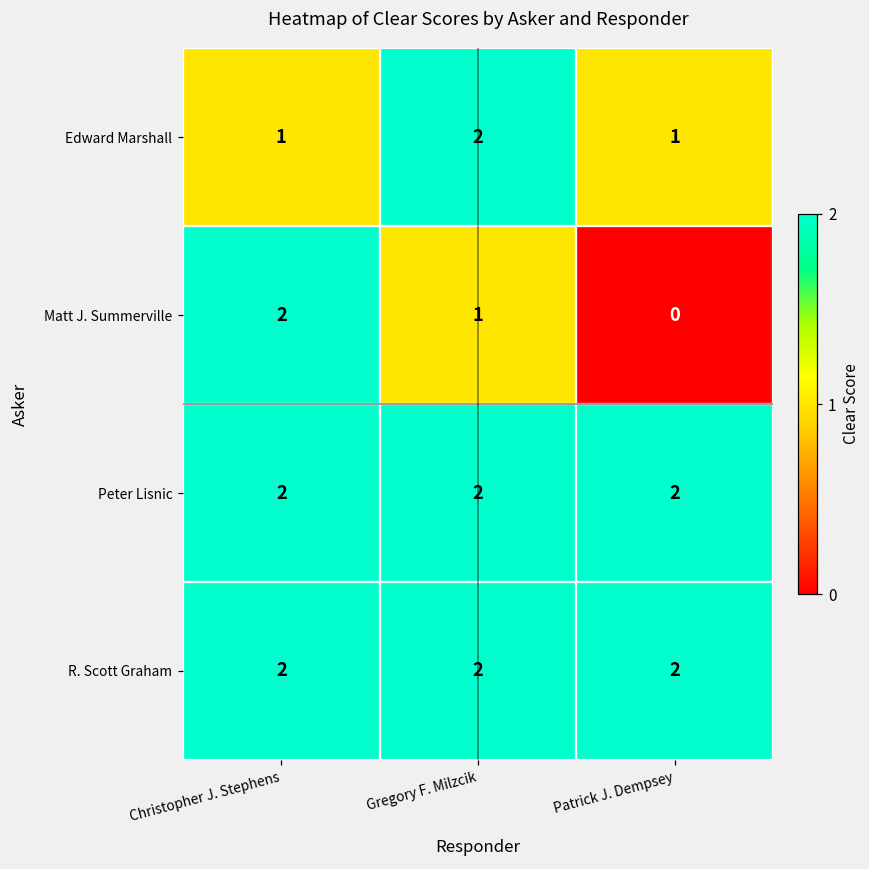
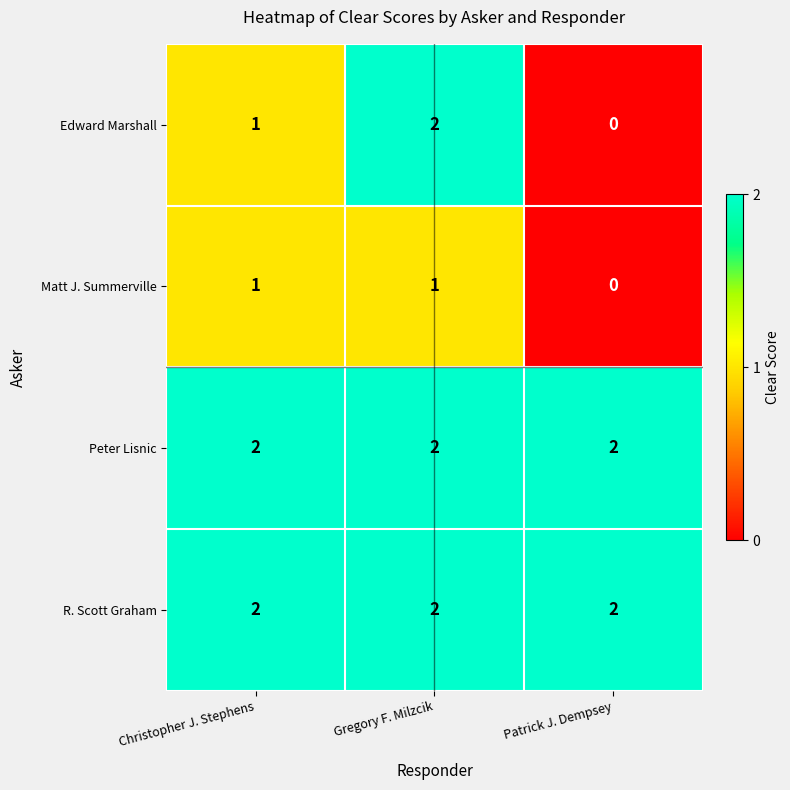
Edward Marshall, Patrick J. Dempsey: 1 -> 0
Matt J. Summerville, Christopher J. Stephens: 2 -> 1
